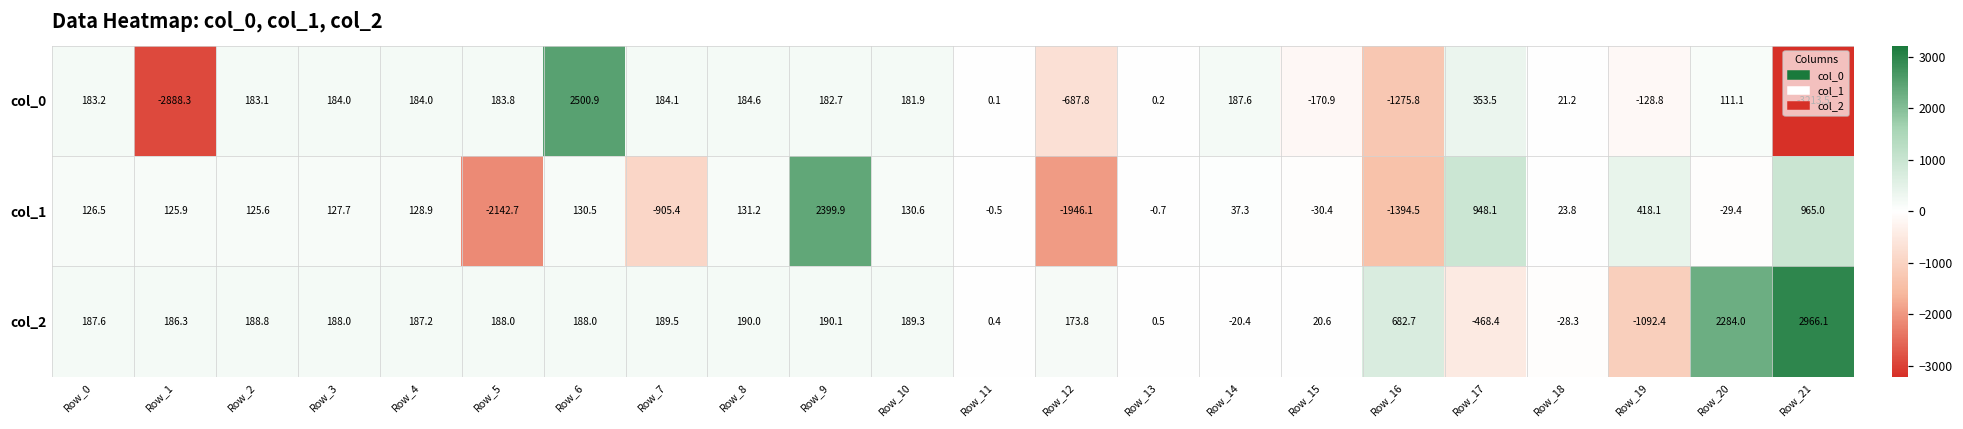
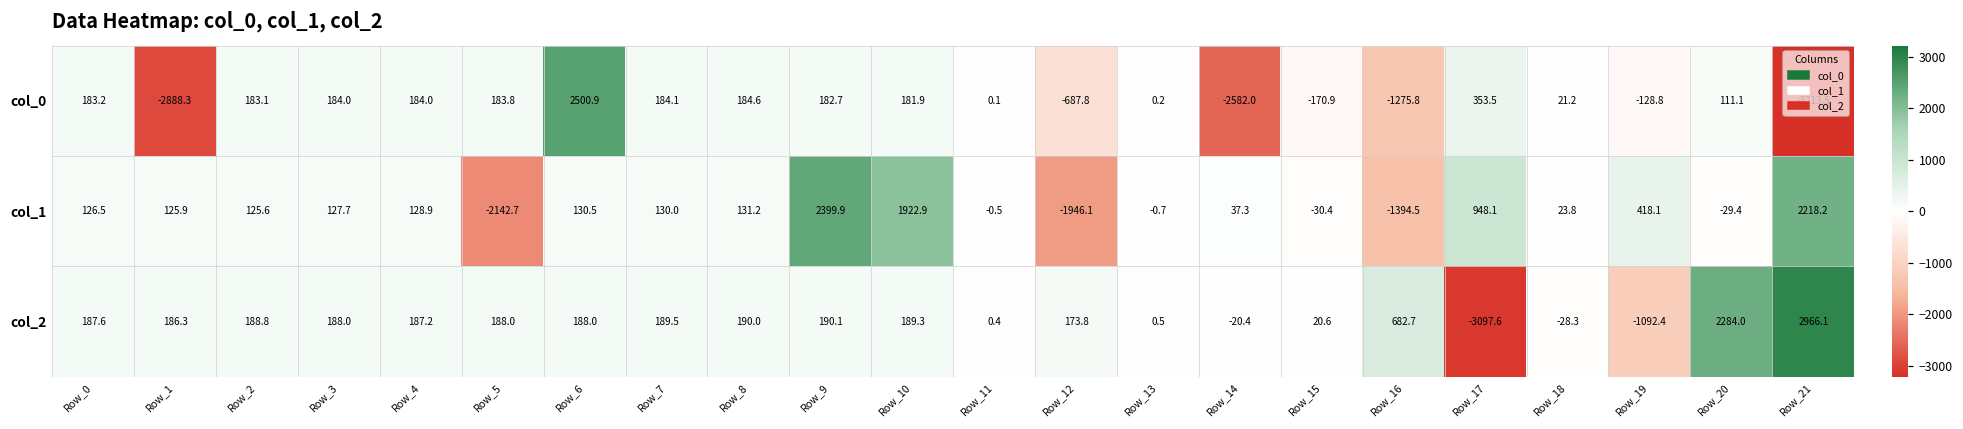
col_0, Row_14: 187.6 -> -2582.0
col_1, Row_7: -905.4 -> 130.0
col_1, Row_10: 130.6 -> 1922.9
col_1, Row_21: 965.0 -> 2218.2
col_2, Row_17: -468.4 -> -3097.6
